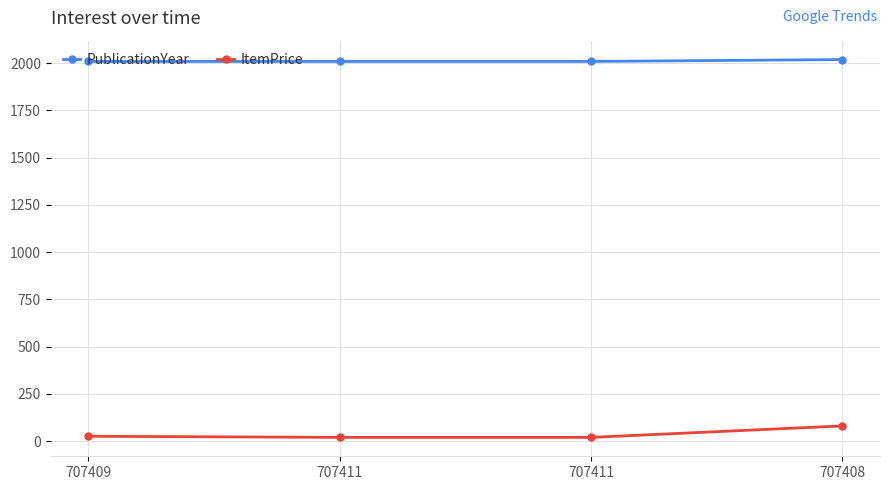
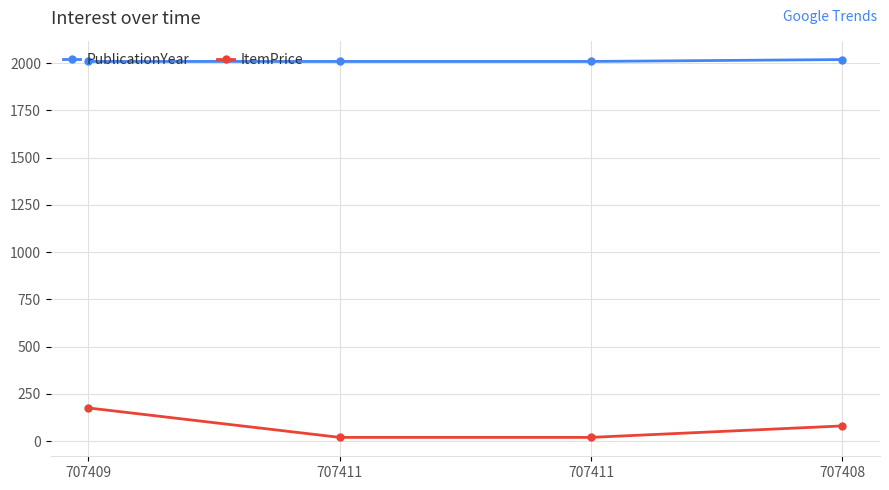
ItemPrice, 707409: 30 -> 180
